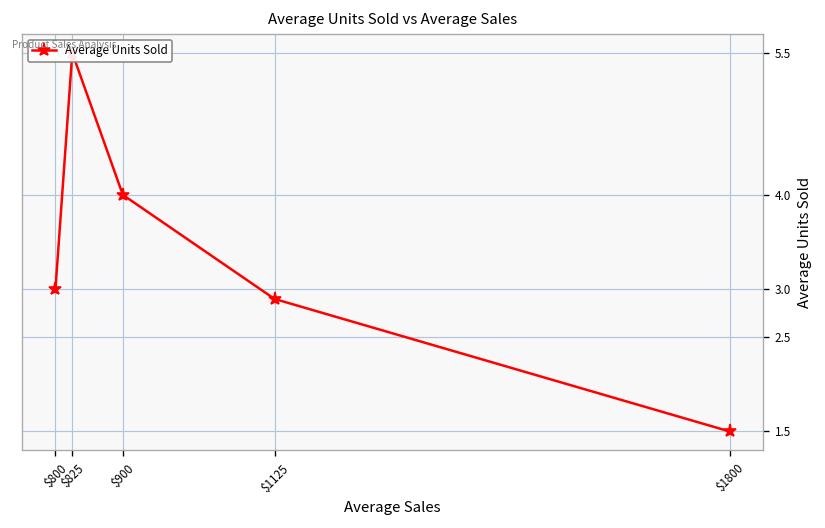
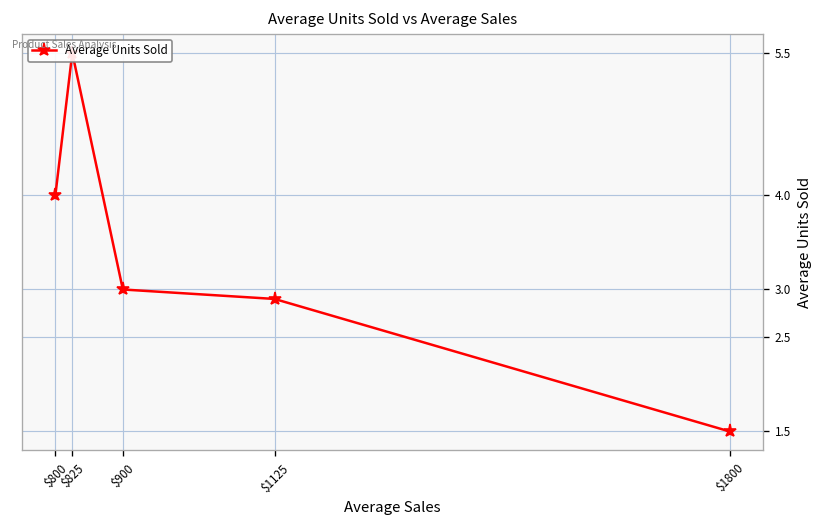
$800: 3 -> 4
$900: 4 -> 3
